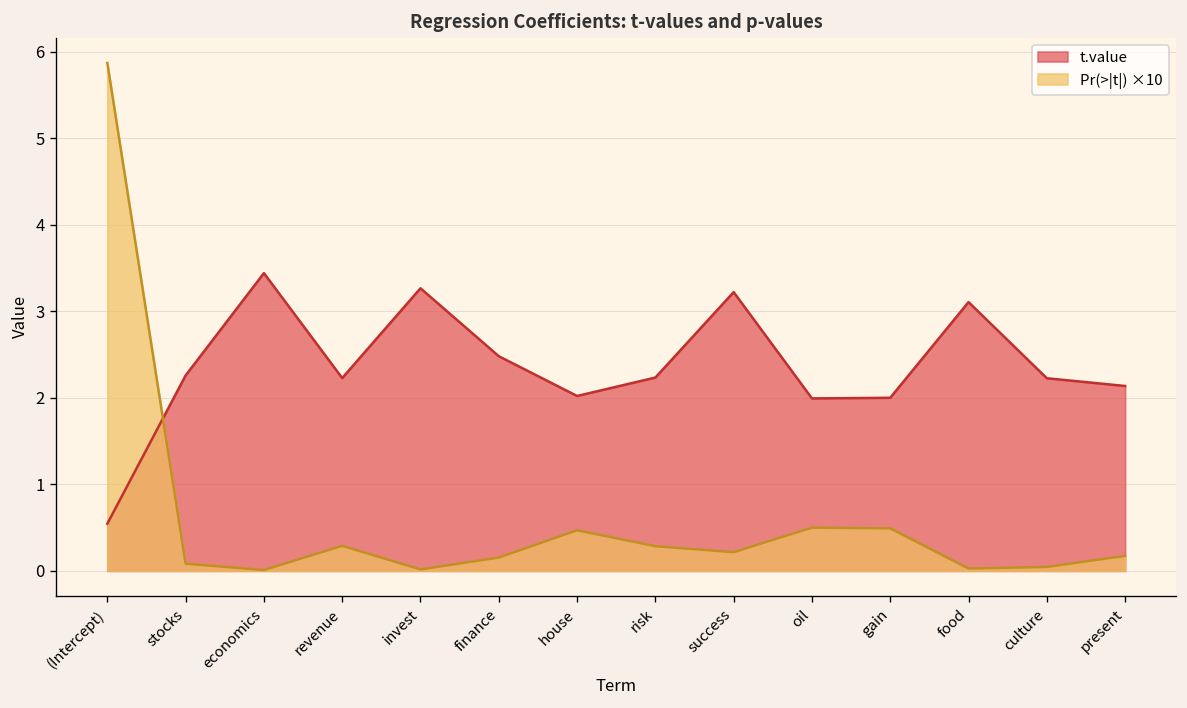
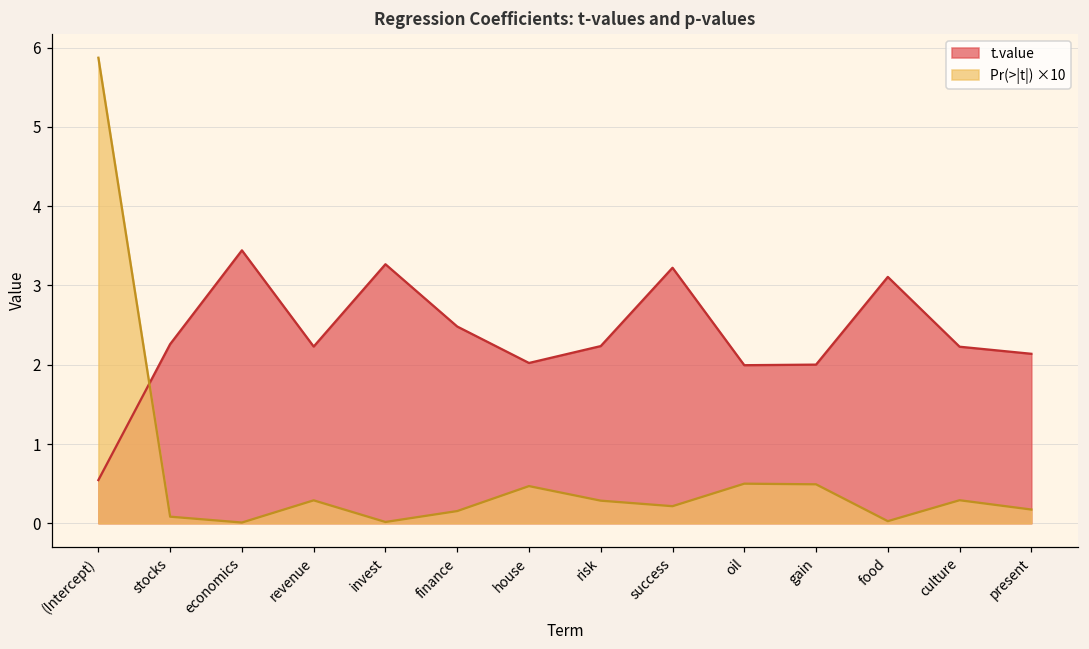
Pr(>|t|) ×10, culture: 0.0 -> 0.3
